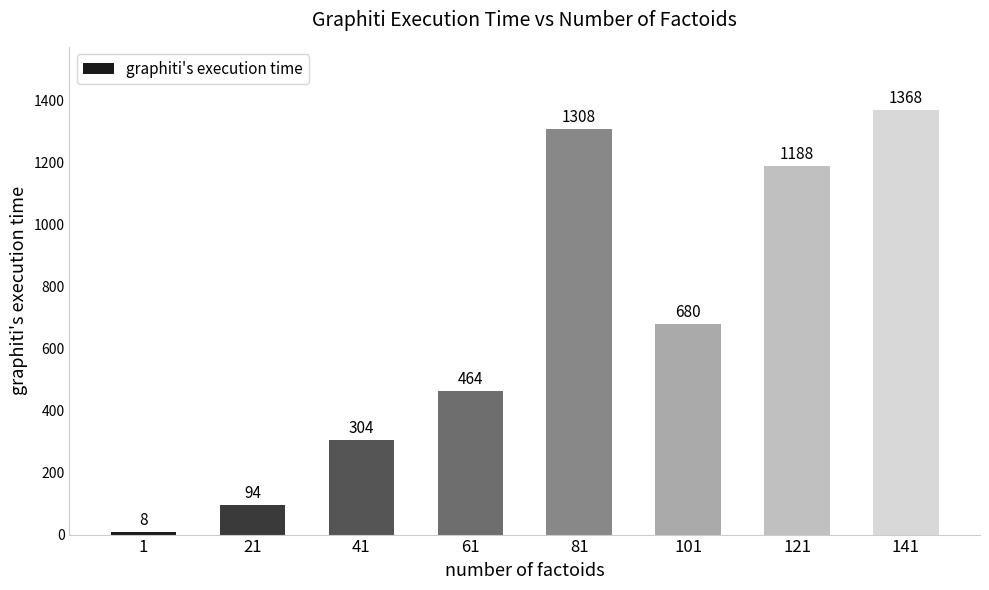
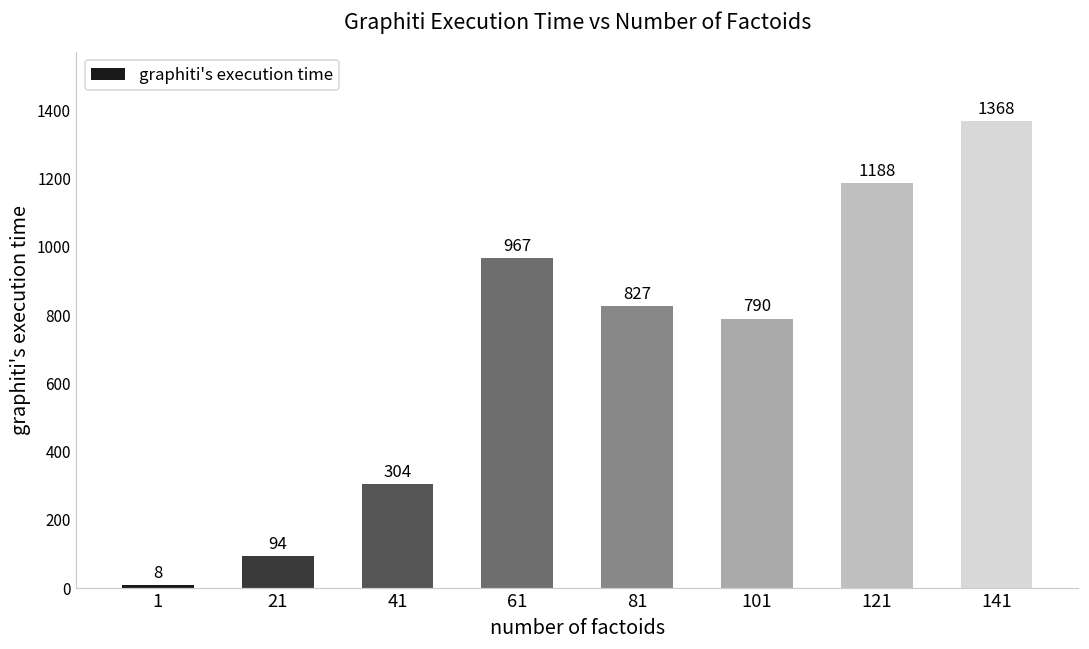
61: 464 -> 967
81: 1308 -> 827
101: 680 -> 790
